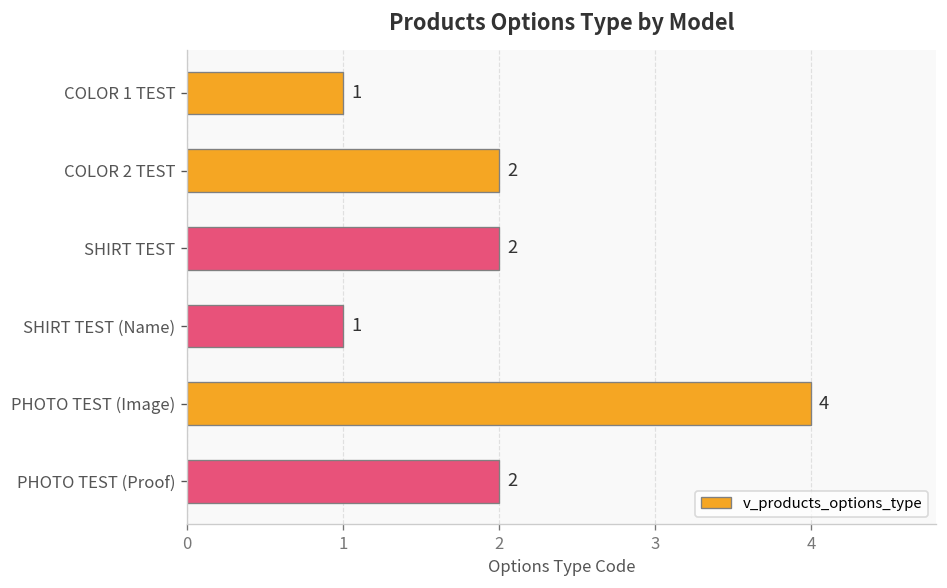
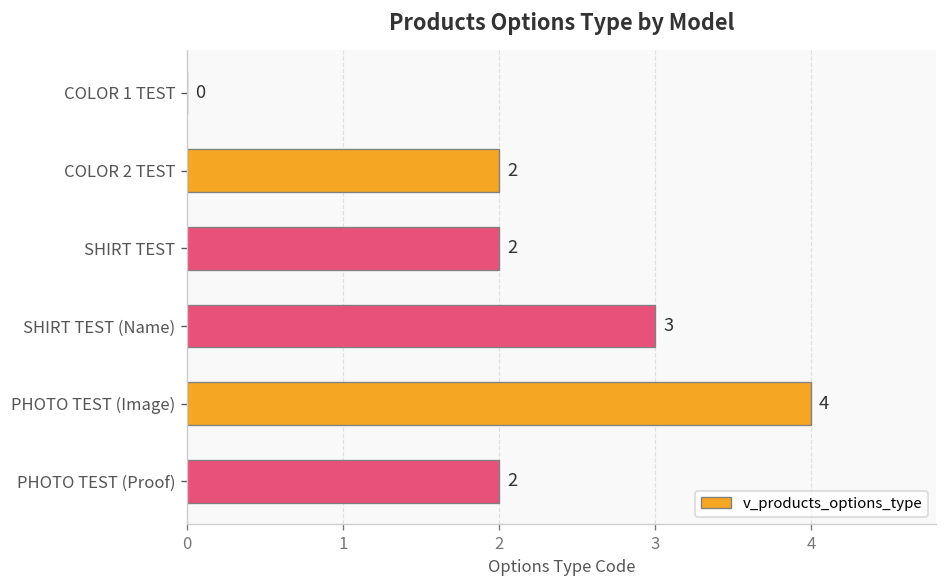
COLOR 1 TEST: 1 -> 0
SHIRT TEST (Name): 1 -> 3
